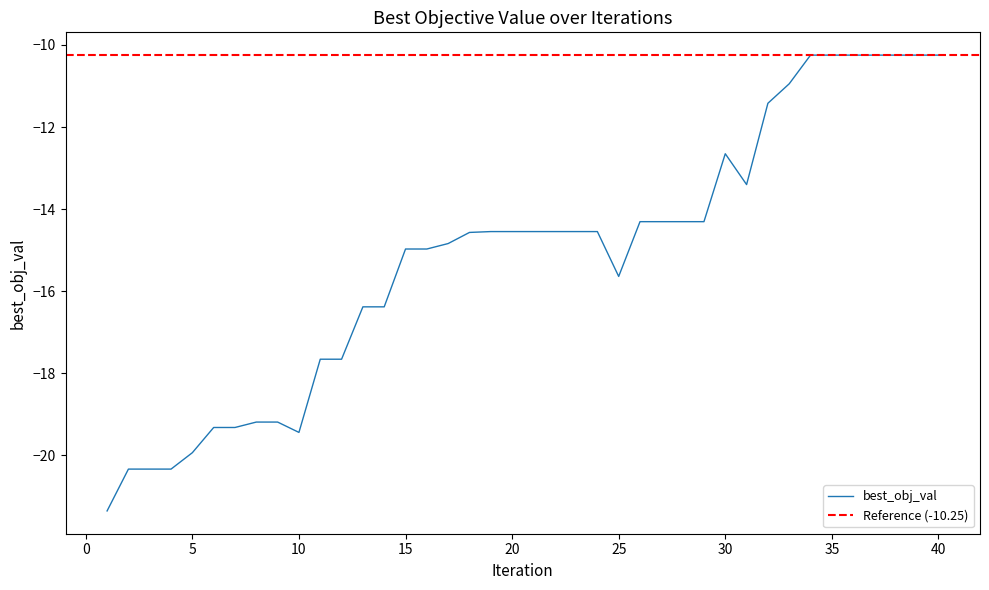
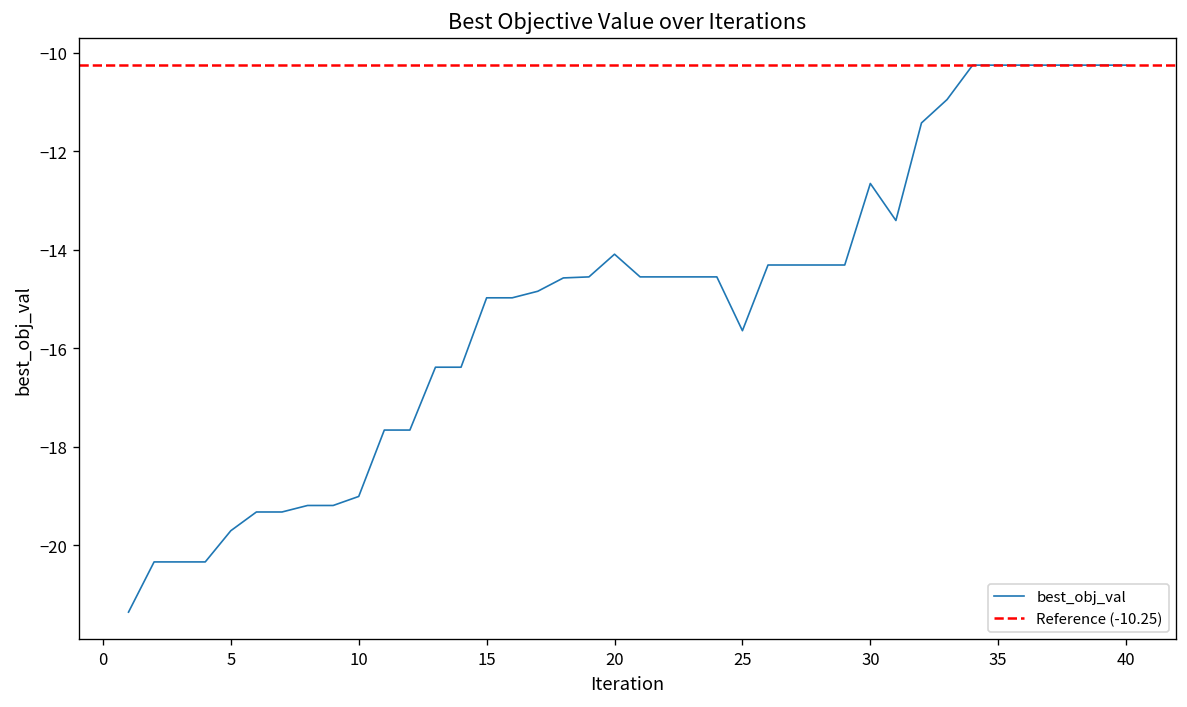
5: -19.9 -> -19.7
10: -19.4 -> -19.0
20: -14.6 -> -14.1
